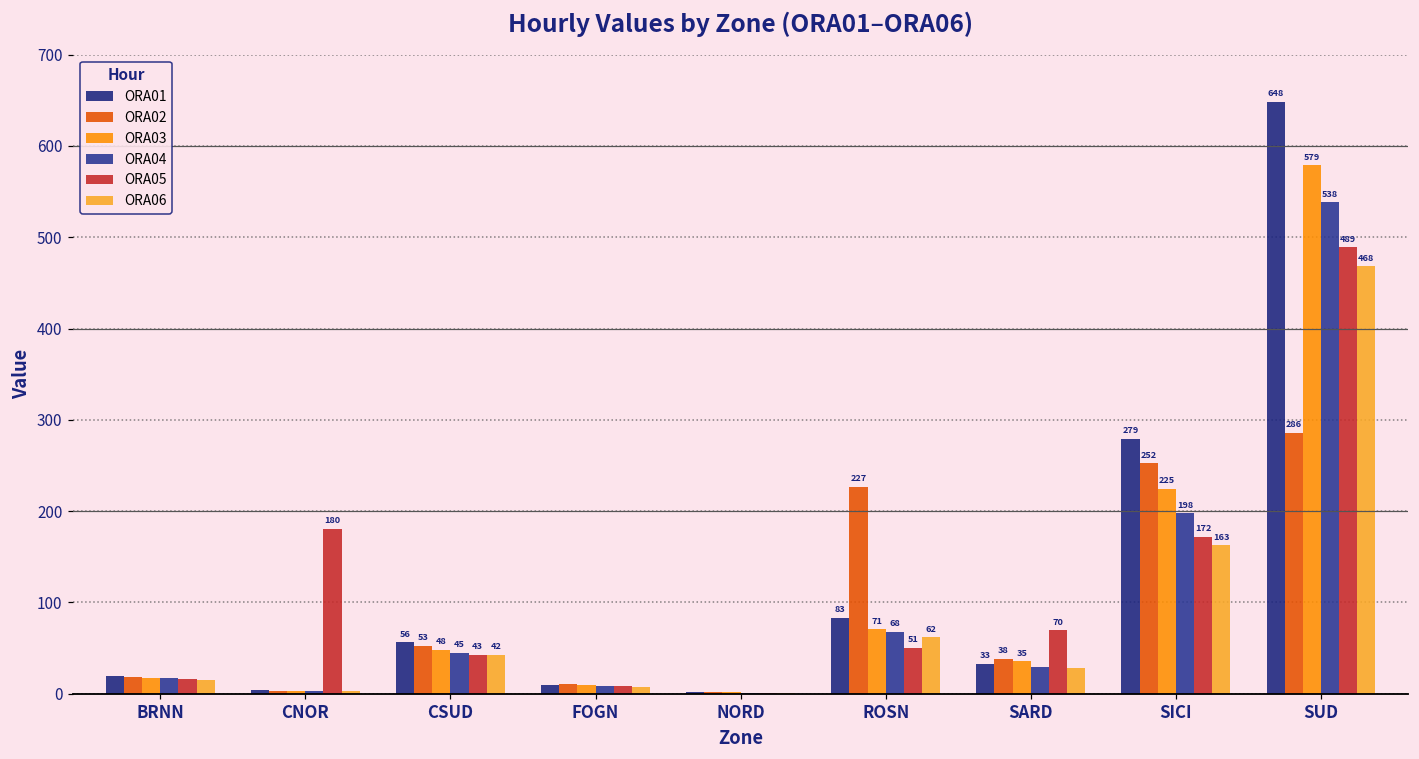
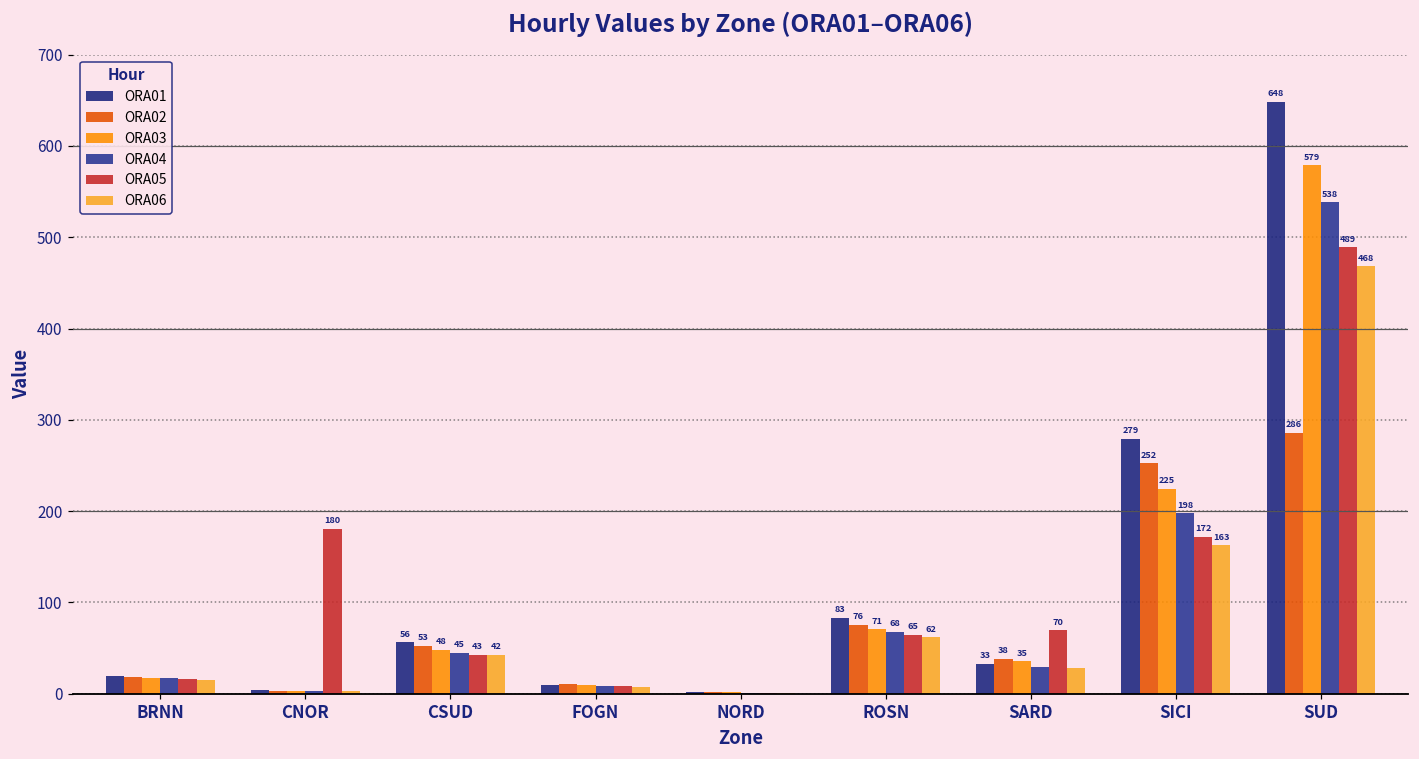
ORA02, ROSN: 227 -> 76
ORA05, ROSN: 51 -> 65
